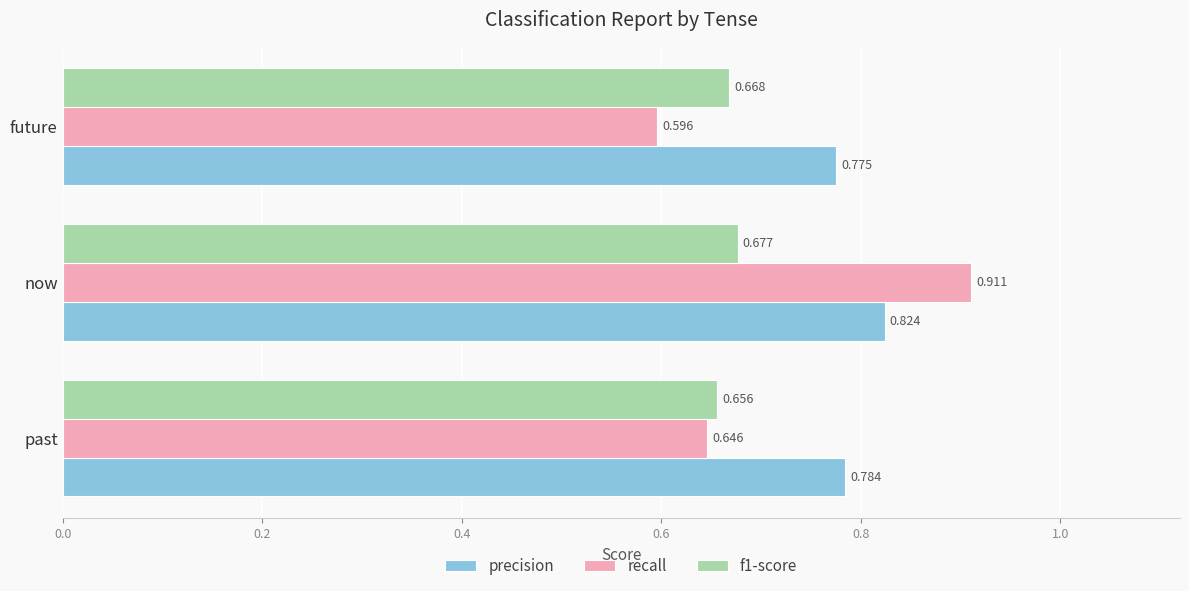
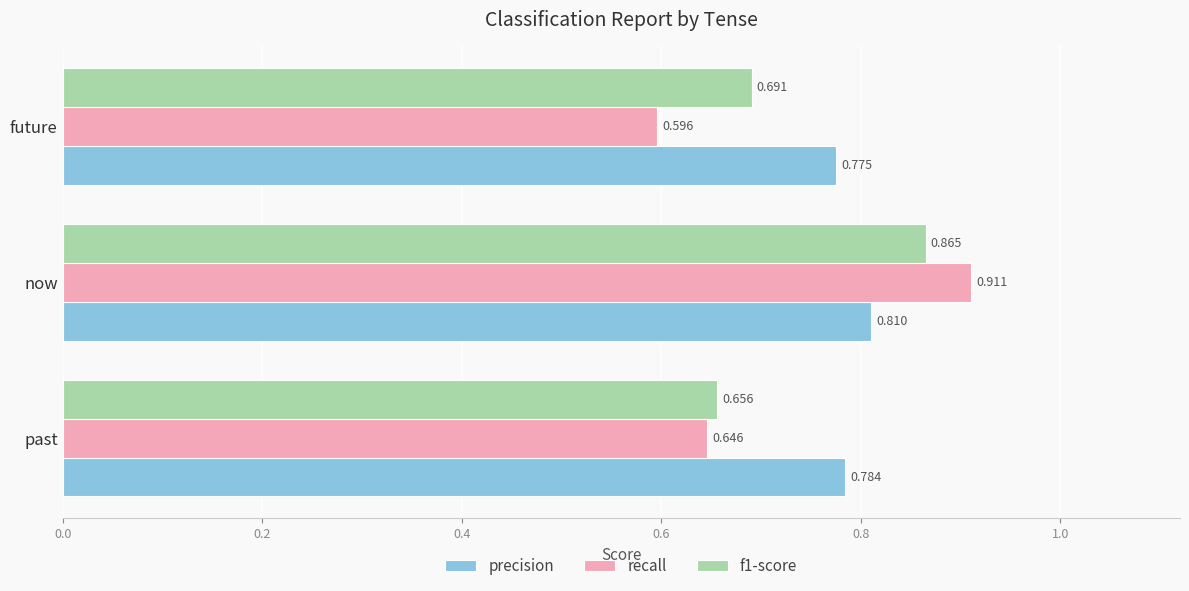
f1-score, future: 0.668 -> 0.691
f1-score, now: 0.677 -> 0.865
precision, now: 0.824 -> 0.810
